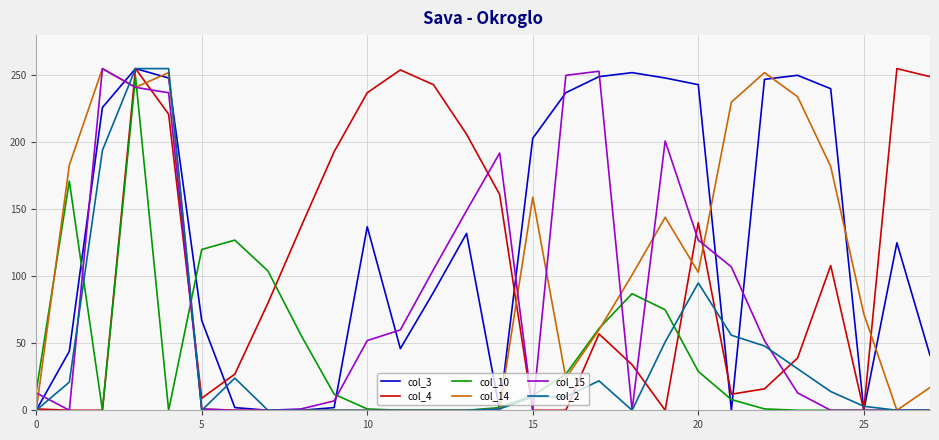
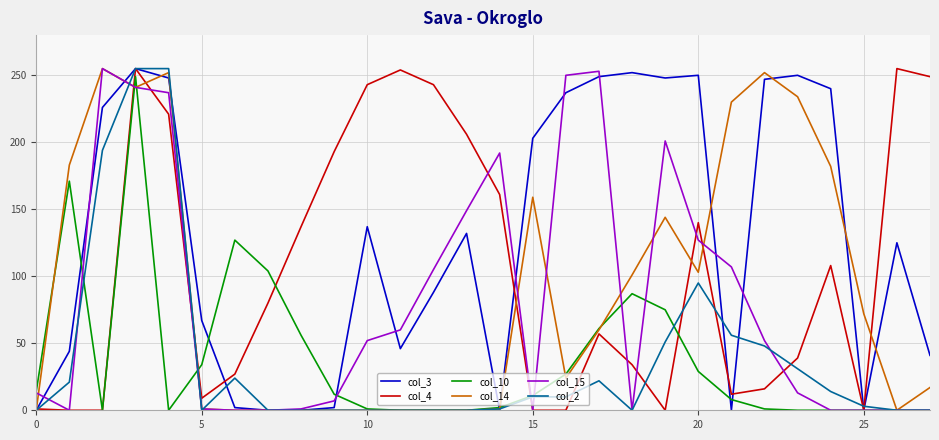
col_10, 5: 120 -> 34
col_4, 10: 237 -> 243
col_3, 20: 243 -> 250
